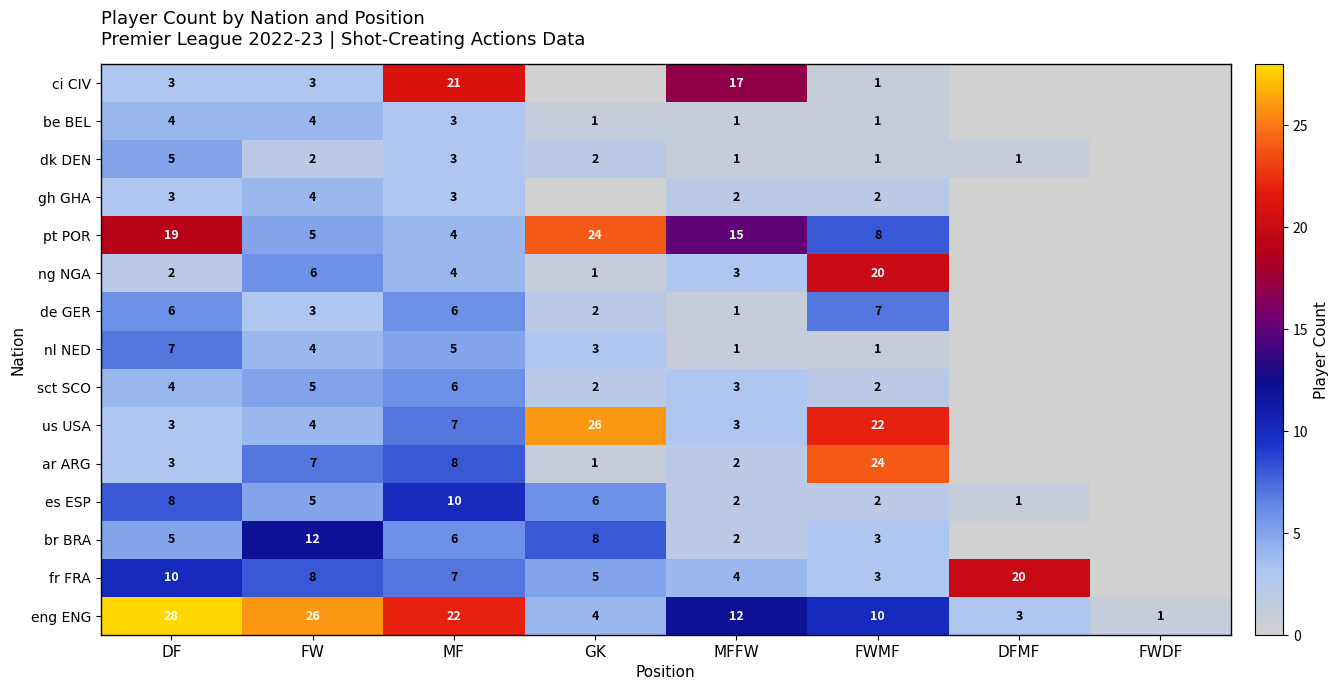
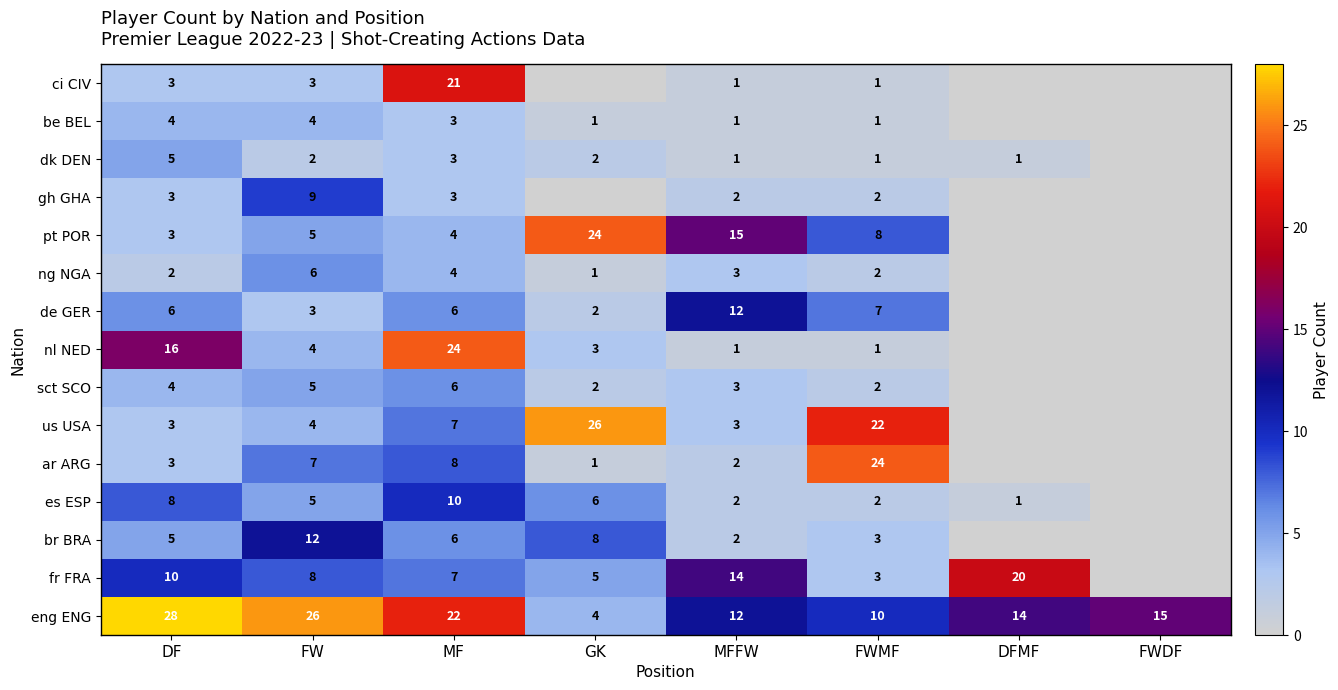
ci CIV, MFFW: 17 -> 1
gh GHA, FW: 4 -> 9
pt POR, DF: 19 -> 3
ng NGA, FWMF: 20 -> 2
de GER, MFFW: 1 -> 12
nl NED, DF: 7 -> 16
nl NED, MF: 5 -> 24
fr FRA, MFFW: 4 -> 14
eng ENG, DFMF: 3 -> 14
eng ENG, FWDF: 1 -> 15
